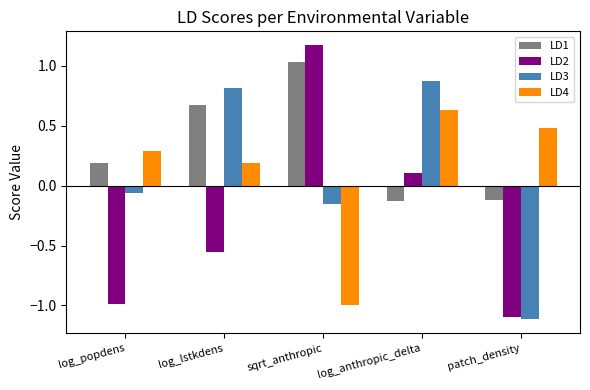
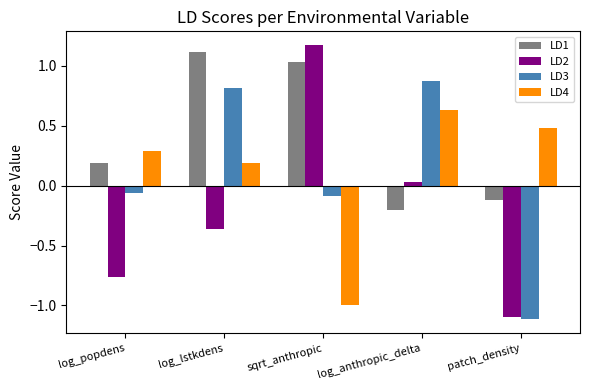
LD2, log_popdens: -0.99 -> -0.76
LD1, log_lstkdens: 0.67 -> 1.12
LD2, log_lstkdens: -0.55 -> -0.36
LD3, sqrt_anthropic: -0.16 -> -0.09
LD1, log_anthropic_delta: -0.13 -> -0.20
LD2, log_anthropic_delta: 0.10 -> 0.03
